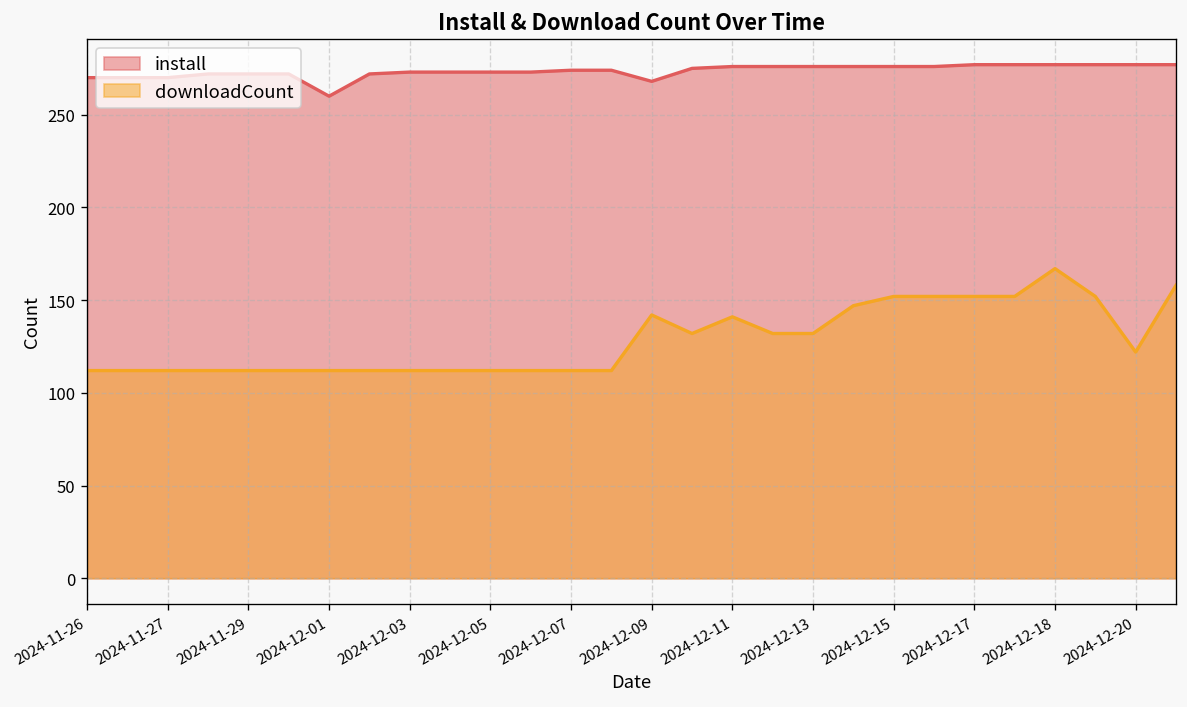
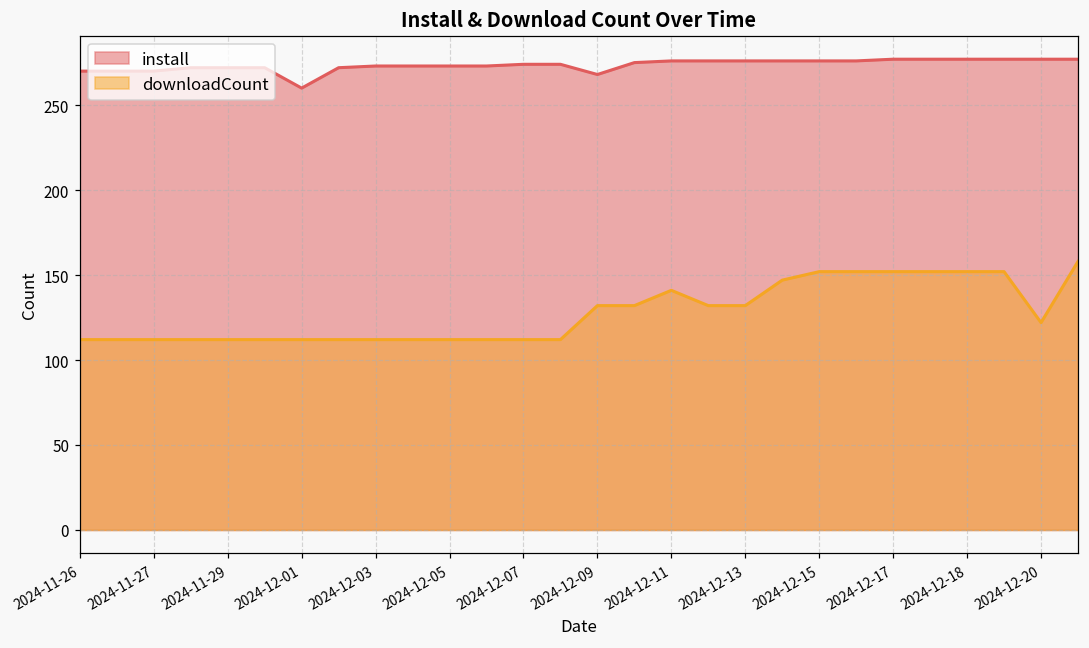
downloadCount, 2024-12-09: 142 -> 132
downloadCount, 2024-12-18: 167 -> 152
